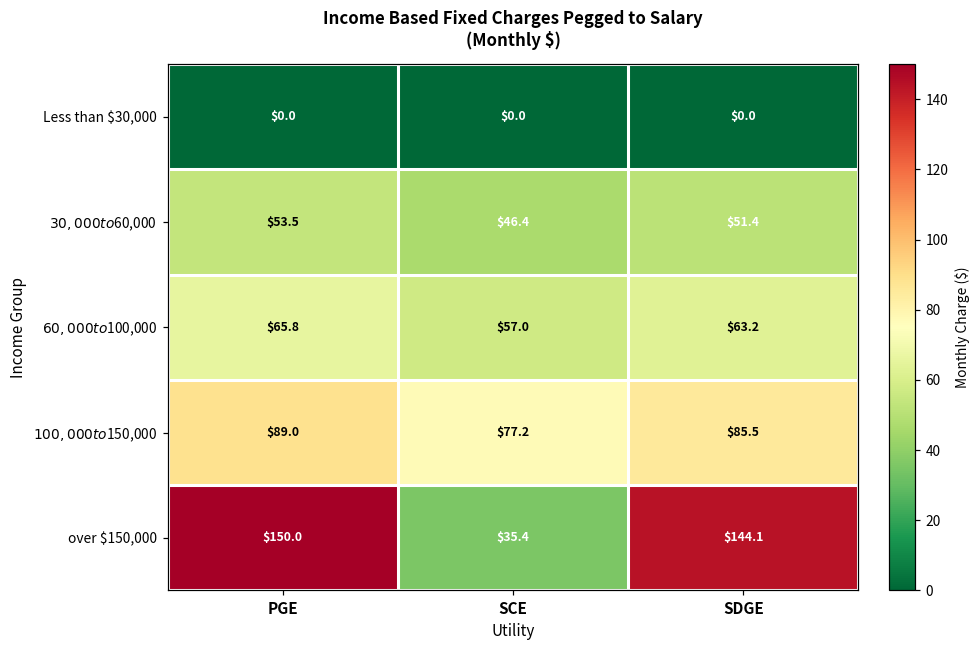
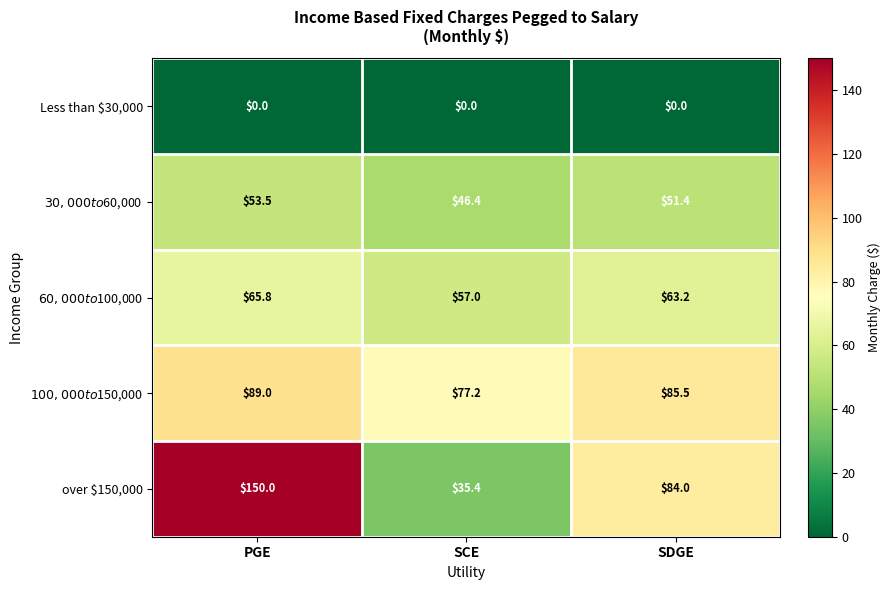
over $150,000, SDGE: $144.1 -> $84.0
